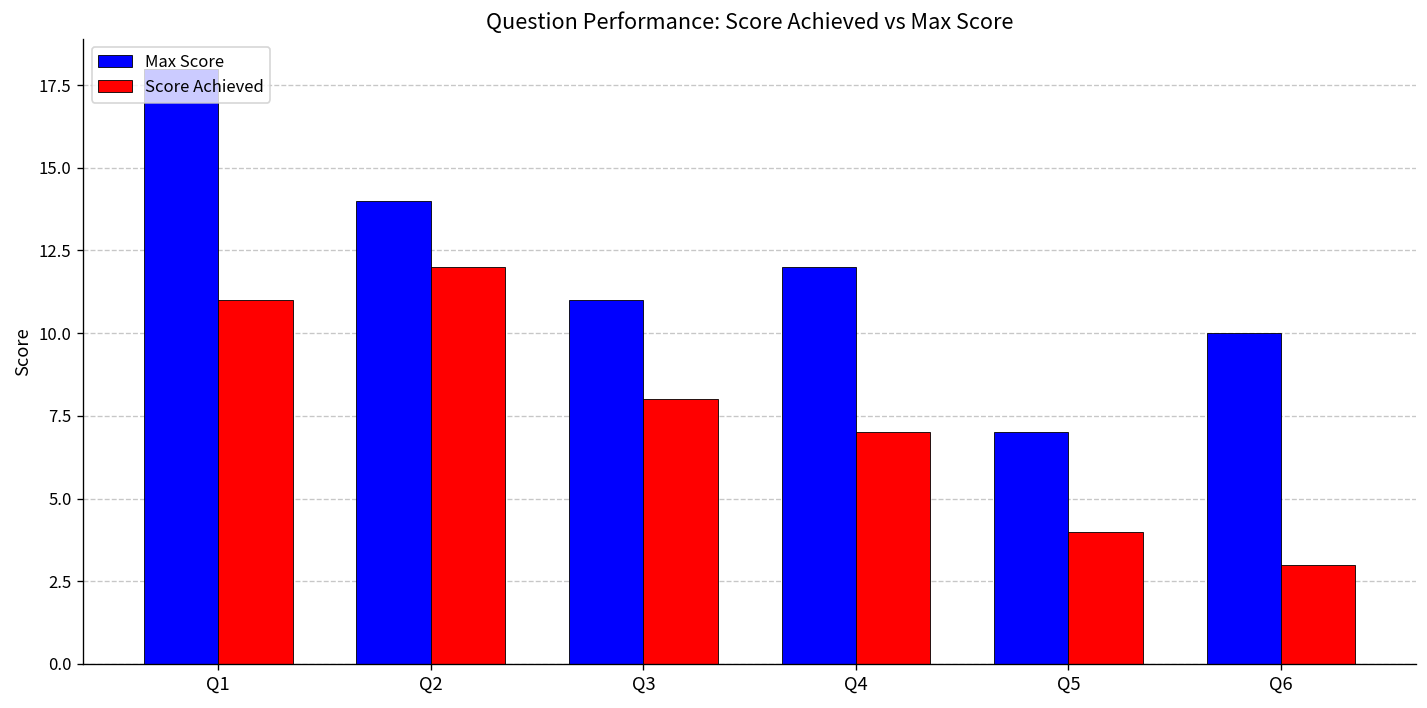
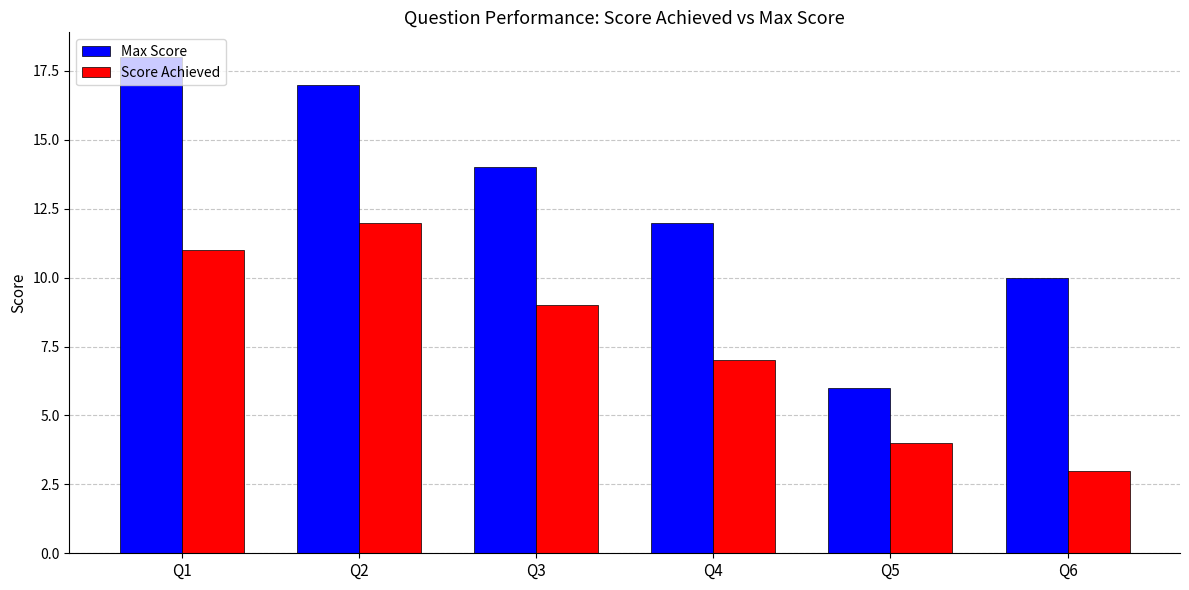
Max Score, Q2: 14 -> 17
Max Score, Q3: 11 -> 14
Score Achieved, Q3: 8 -> 9
Max Score, Q5: 7 -> 6
